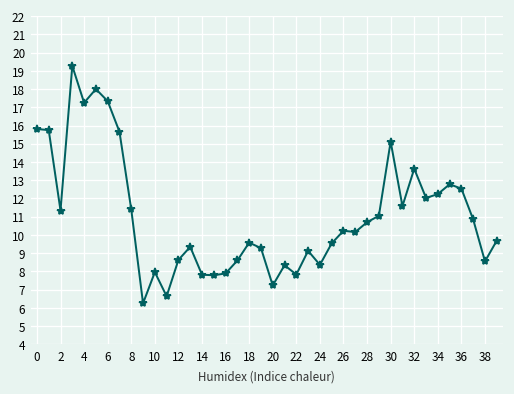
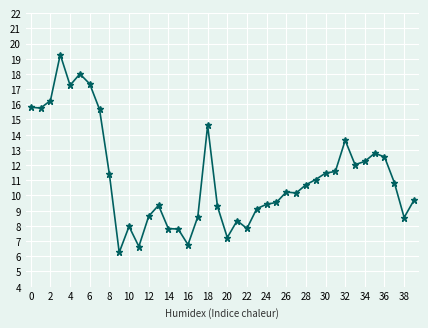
2: 11.3 -> 16.2
16: 7.9 -> 6.8
18: 9.6 -> 14.6
24: 8.4 -> 9.4
30: 15.1 -> 11.5
